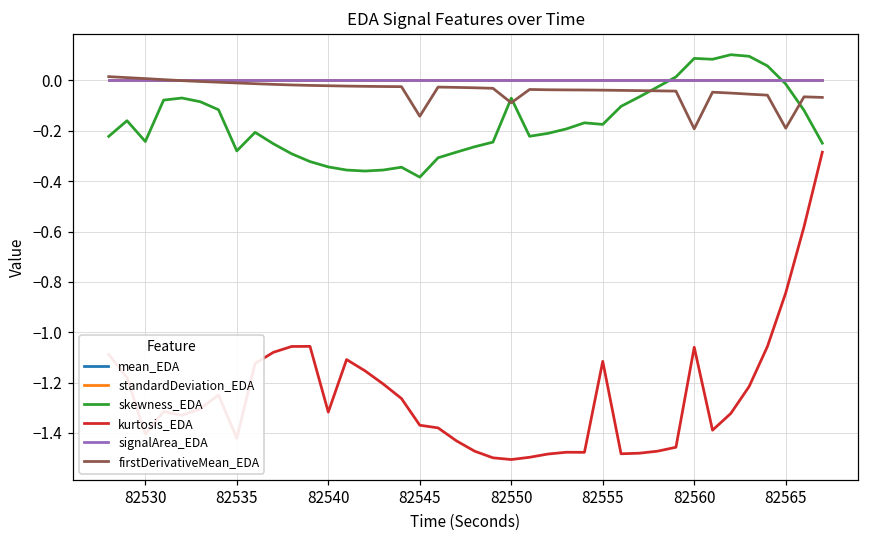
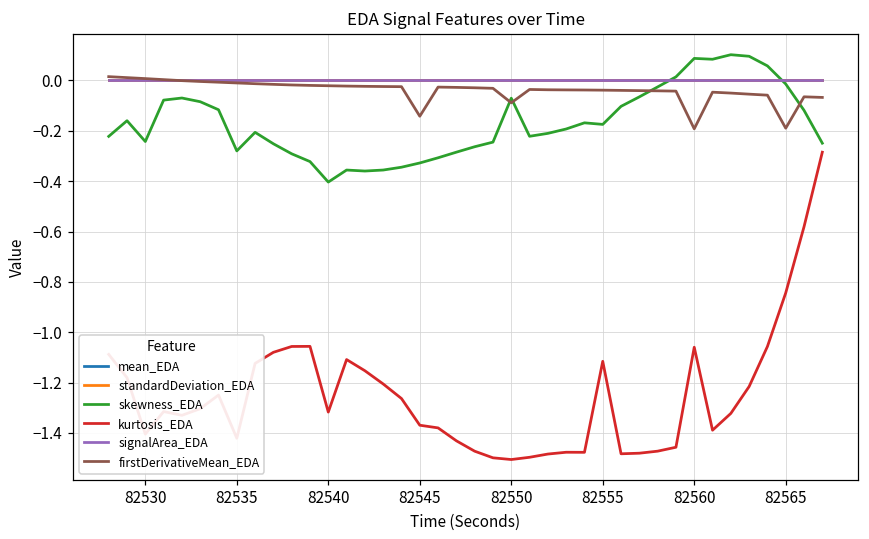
skewness_EDA, 82540: -0.34 -> -0.40
skewness_EDA, 82545: -0.38 -> -0.33
